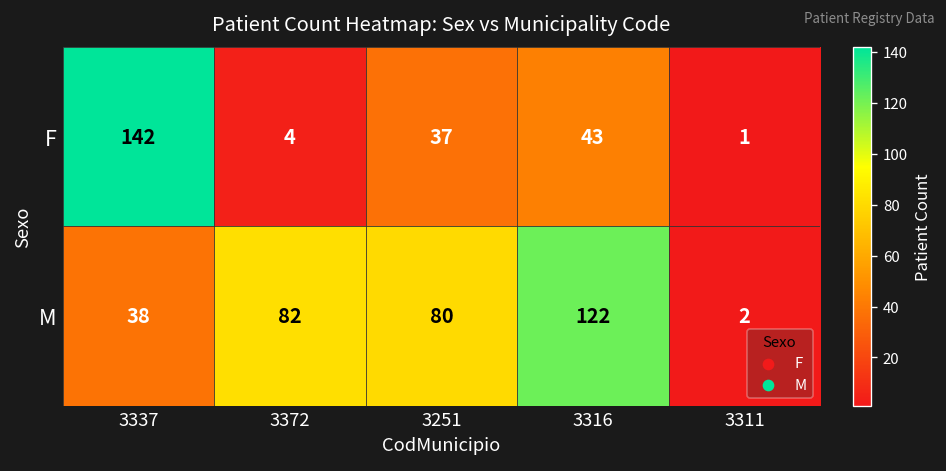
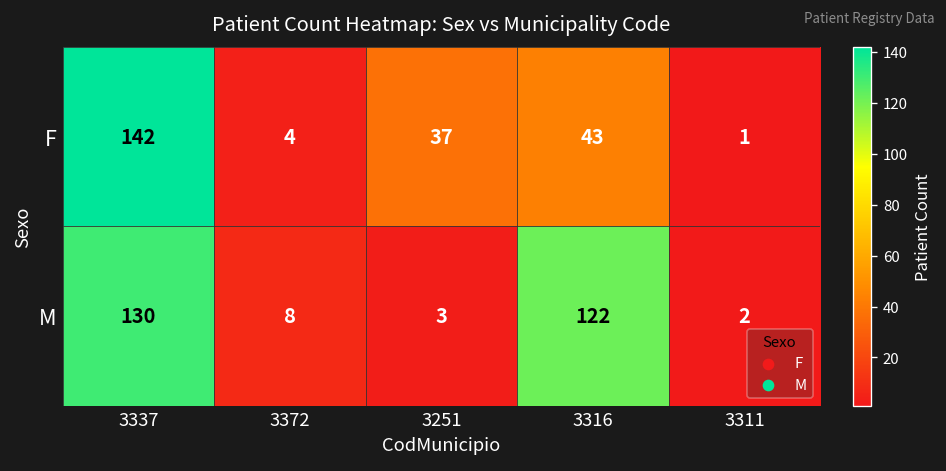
M, 3337: 38 -> 130
M, 3372: 82 -> 8
M, 3251: 80 -> 3
